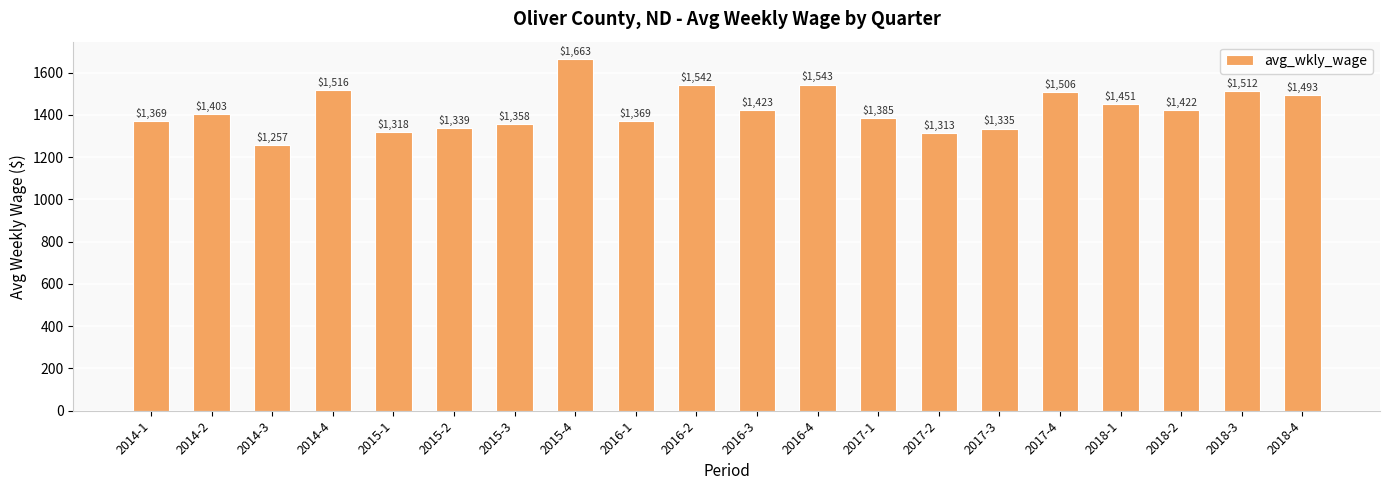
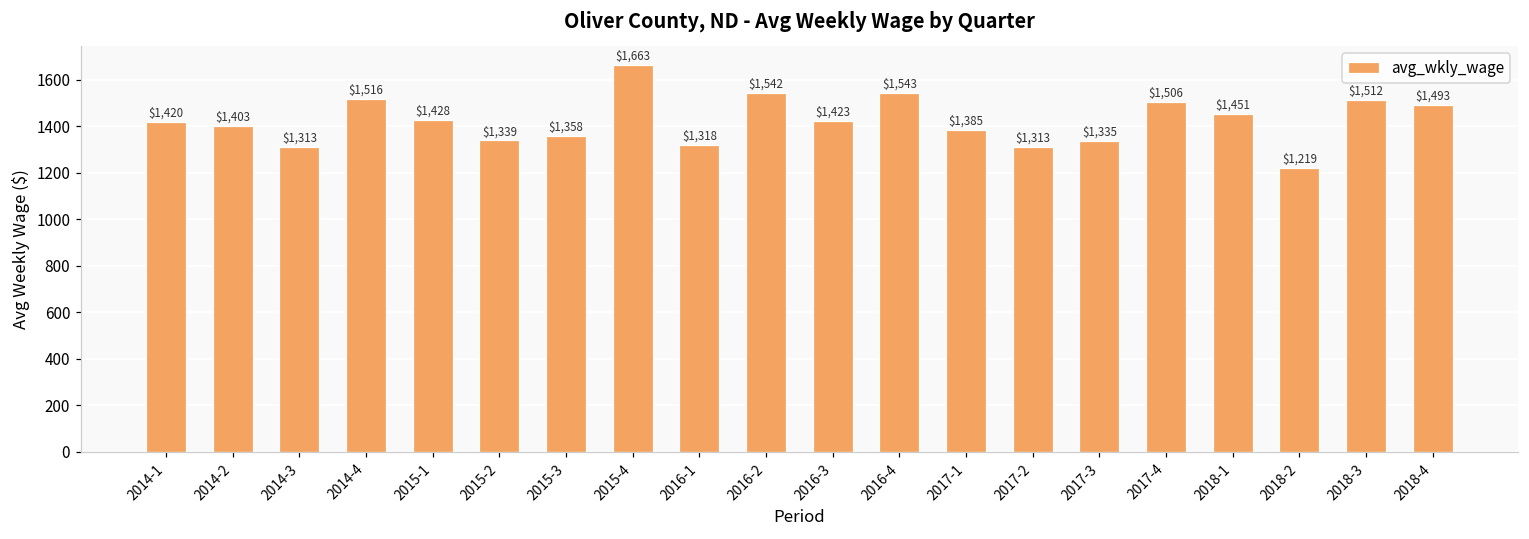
2014-1: $1,369 -> $1,420
2014-3: $1,257 -> $1,313
2015-1: $1,318 -> $1,428
2016-1: $1,369 -> $1,318
2018-2: $1,422 -> $1,219
